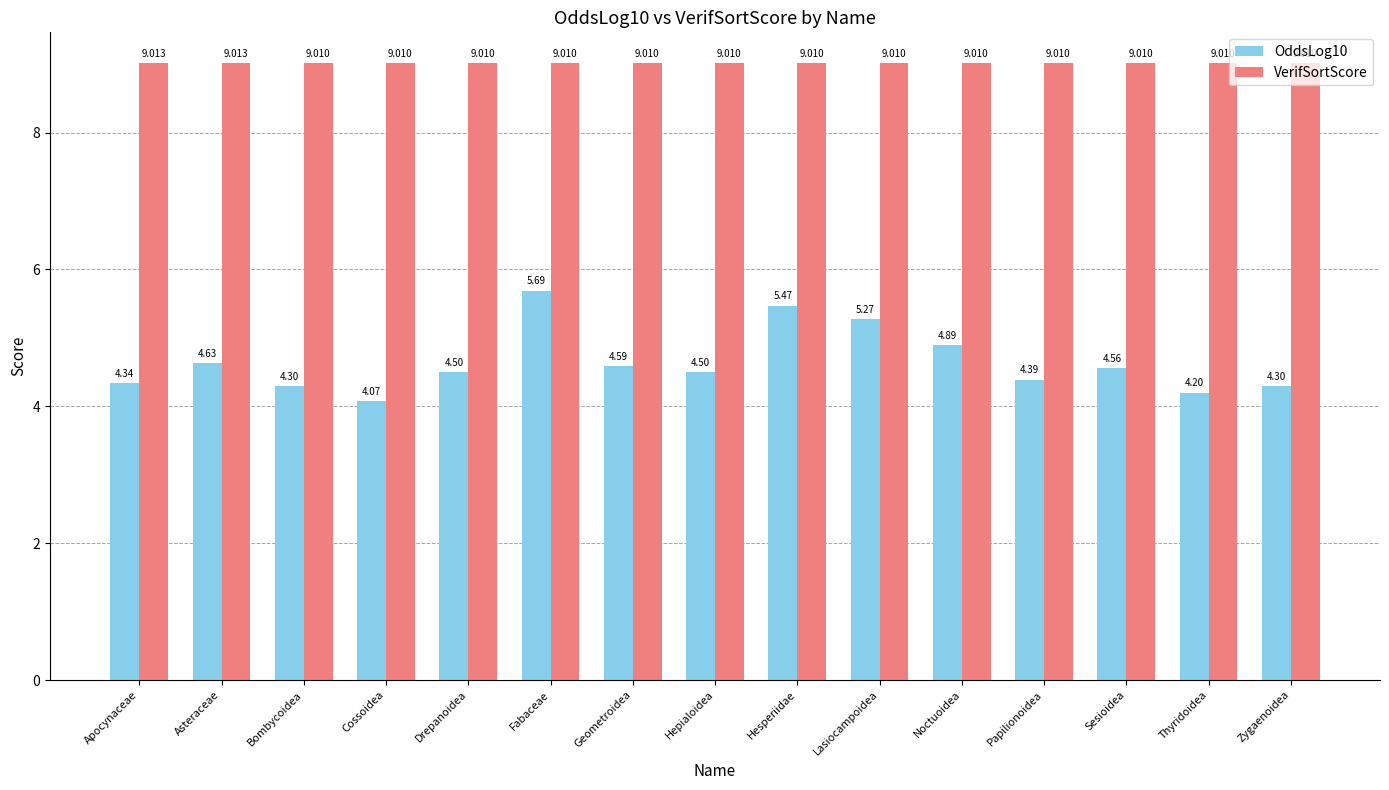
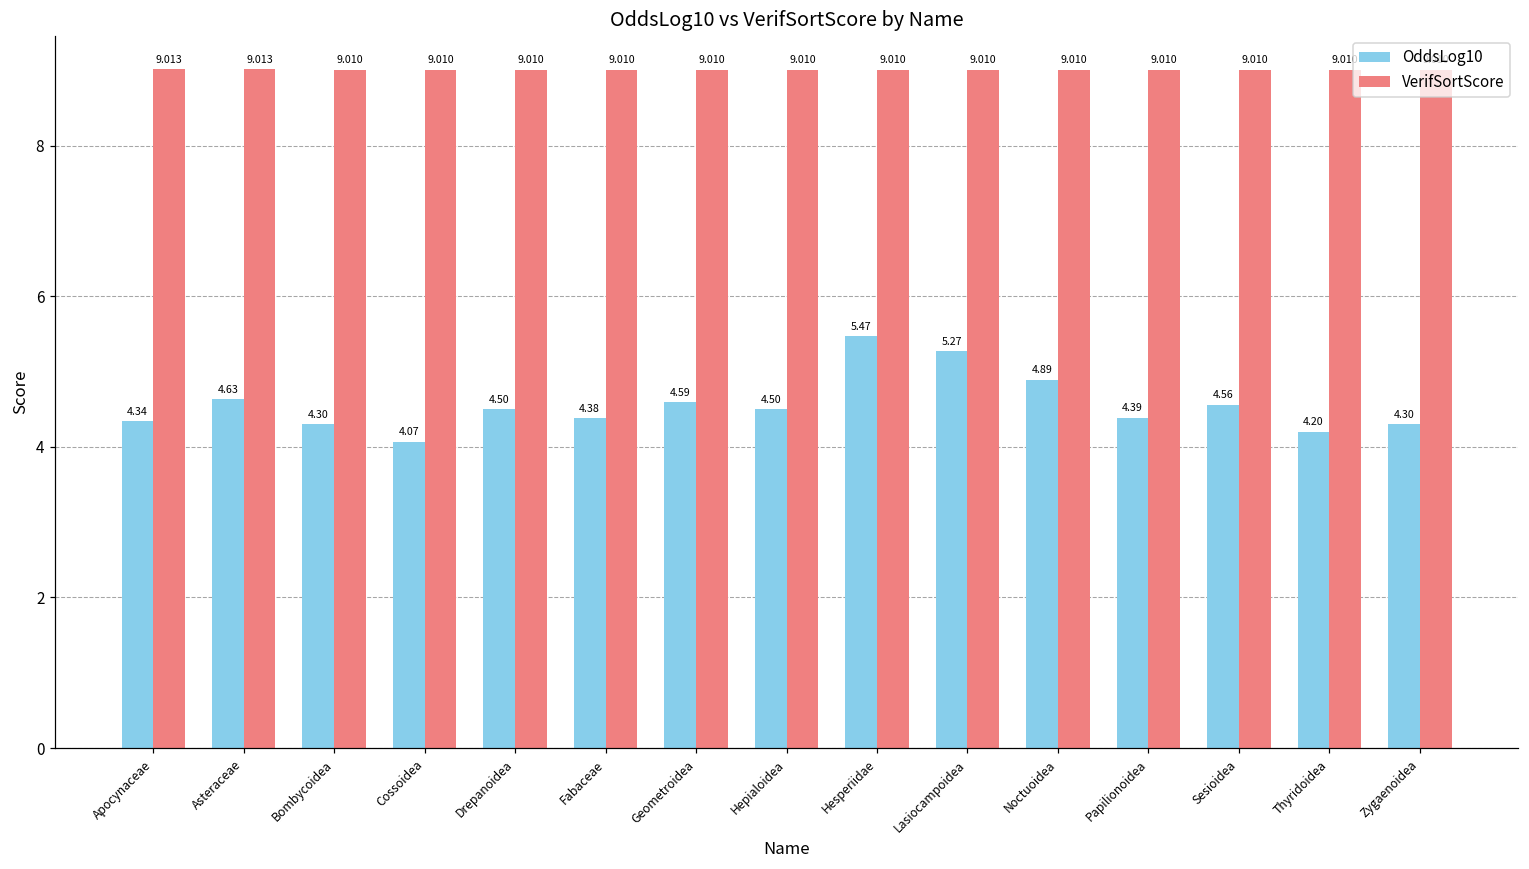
OddsLog10, Fabaceae: 5.69 -> 4.38
